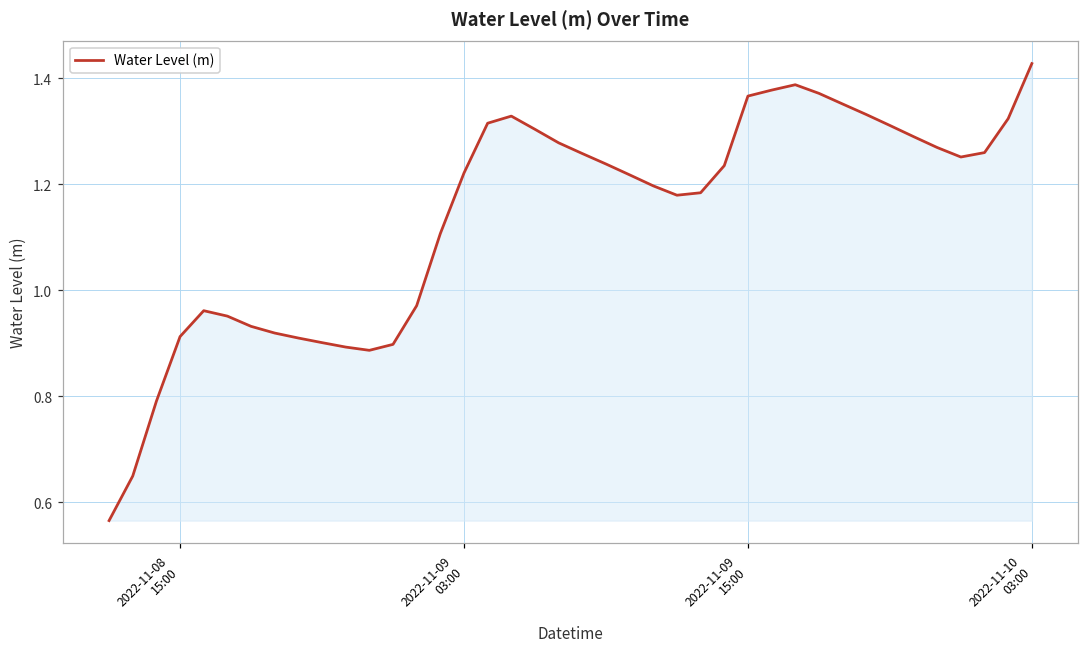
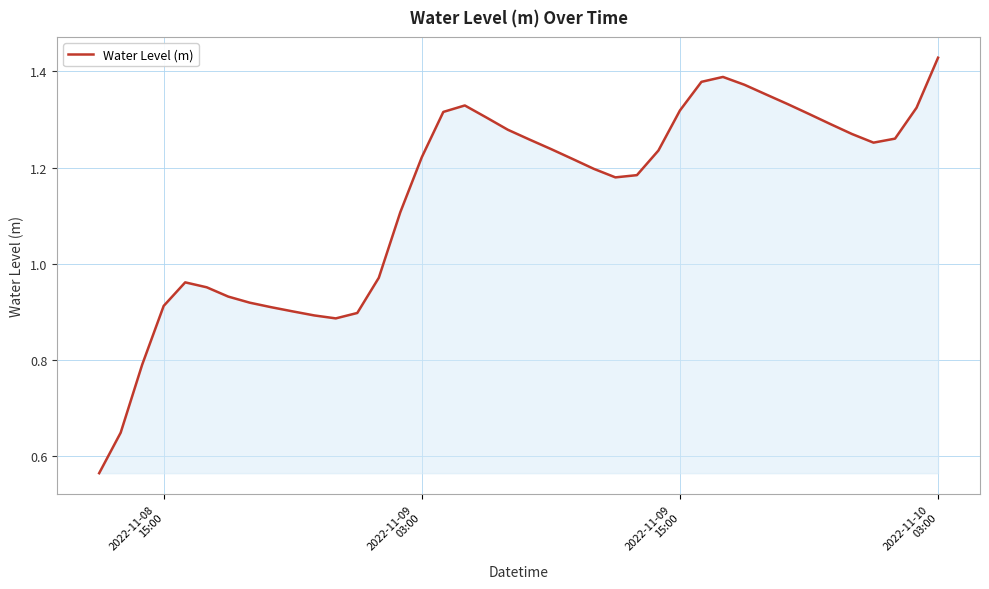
2022-11-09 15:00: 1.37 -> 1.32
